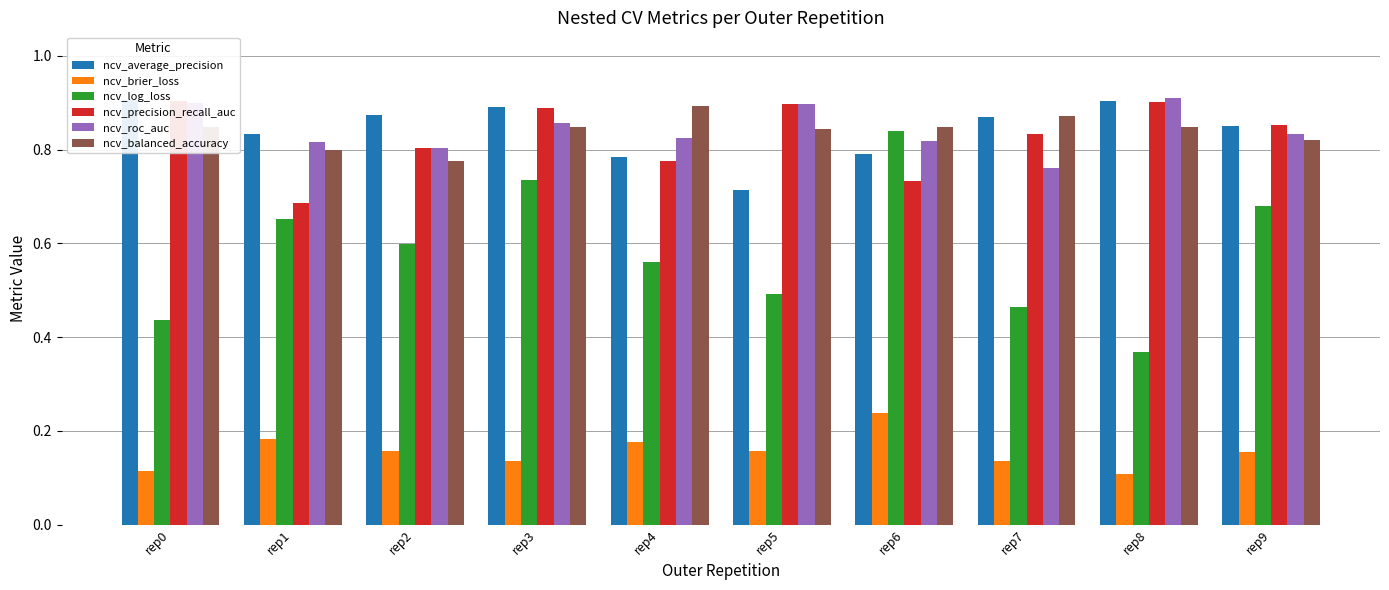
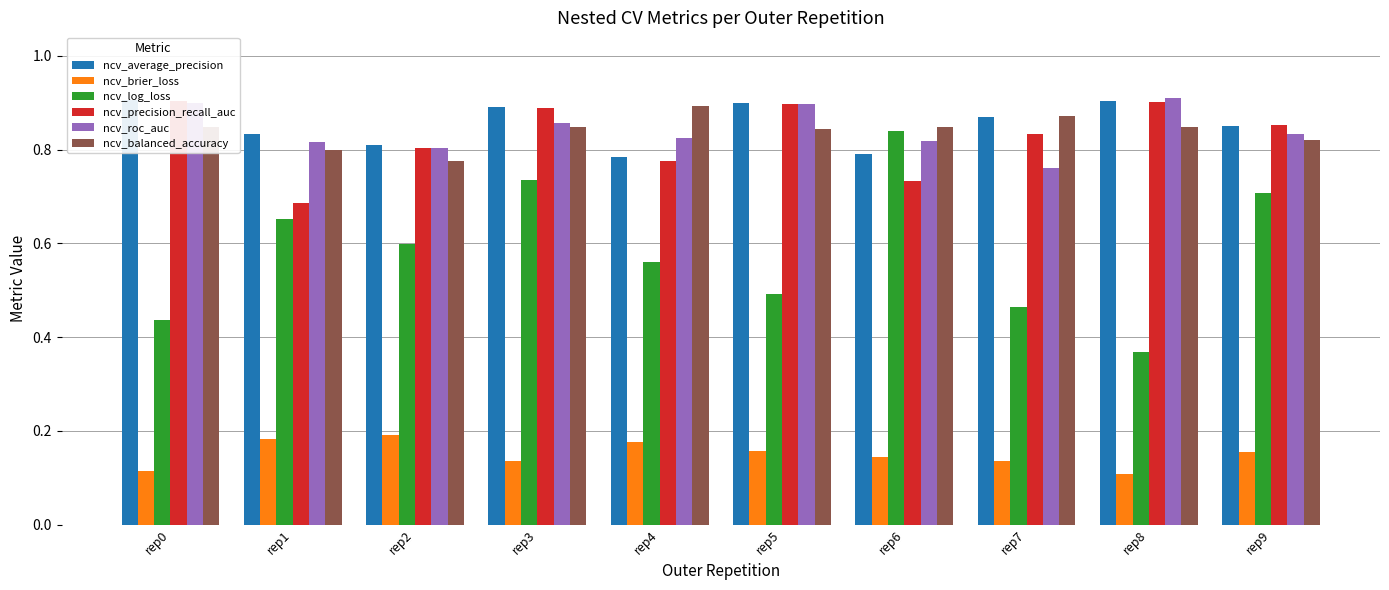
ncv_average_precision, rep2: 0.87 -> 0.81
ncv_brier_loss, rep2: 0.16 -> 0.19
ncv_average_precision, rep5: 0.71 -> 0.90
ncv_brier_loss, rep6: 0.24 -> 0.14
ncv_log_loss, rep9: 0.68 -> 0.71
